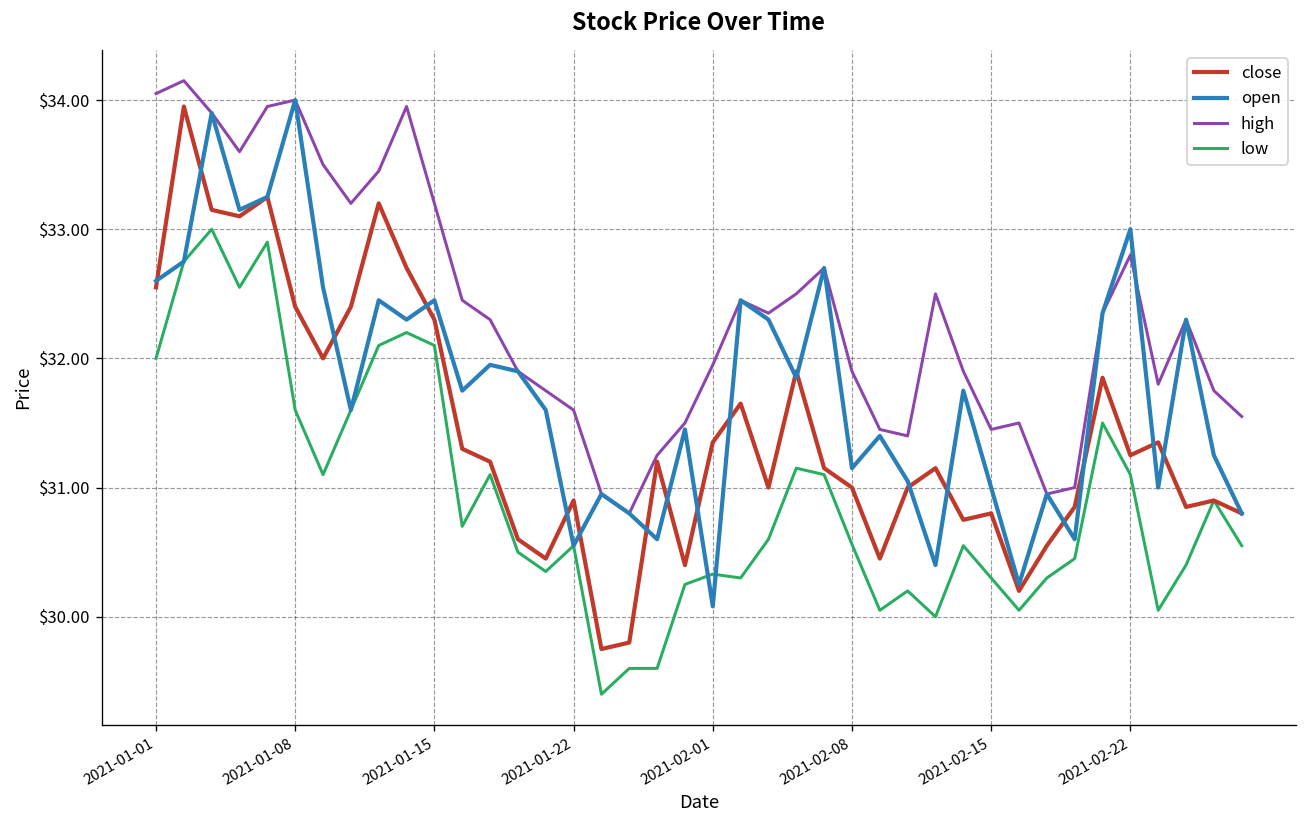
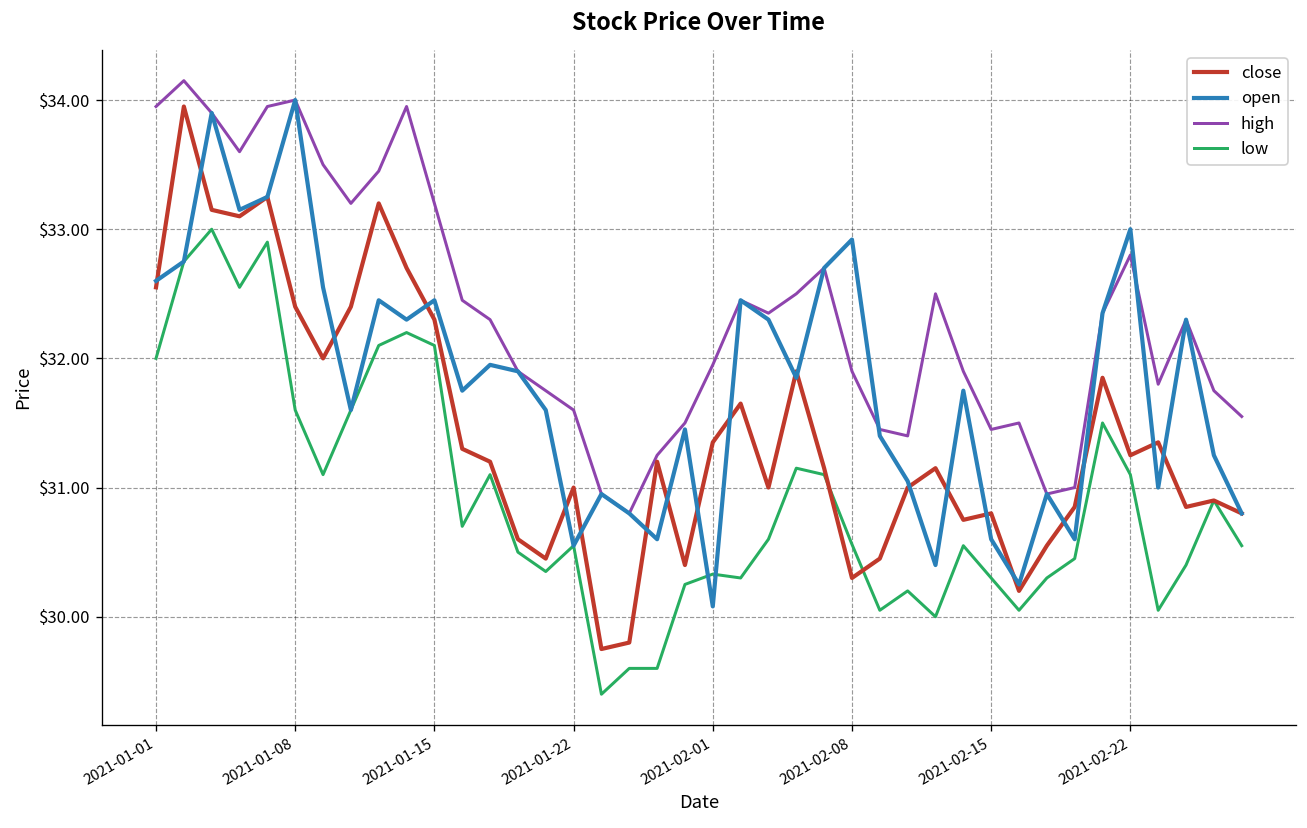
high, 2021-01-01: $34.05 -> $33.95
close, 2021-01-22: $30.9 -> $31.0
close, 2021-02-08: $31.0 -> $30.3
open, 2021-02-08: $31.15 -> $32.92
open, 2021-02-15: $31.0 -> $30.6
